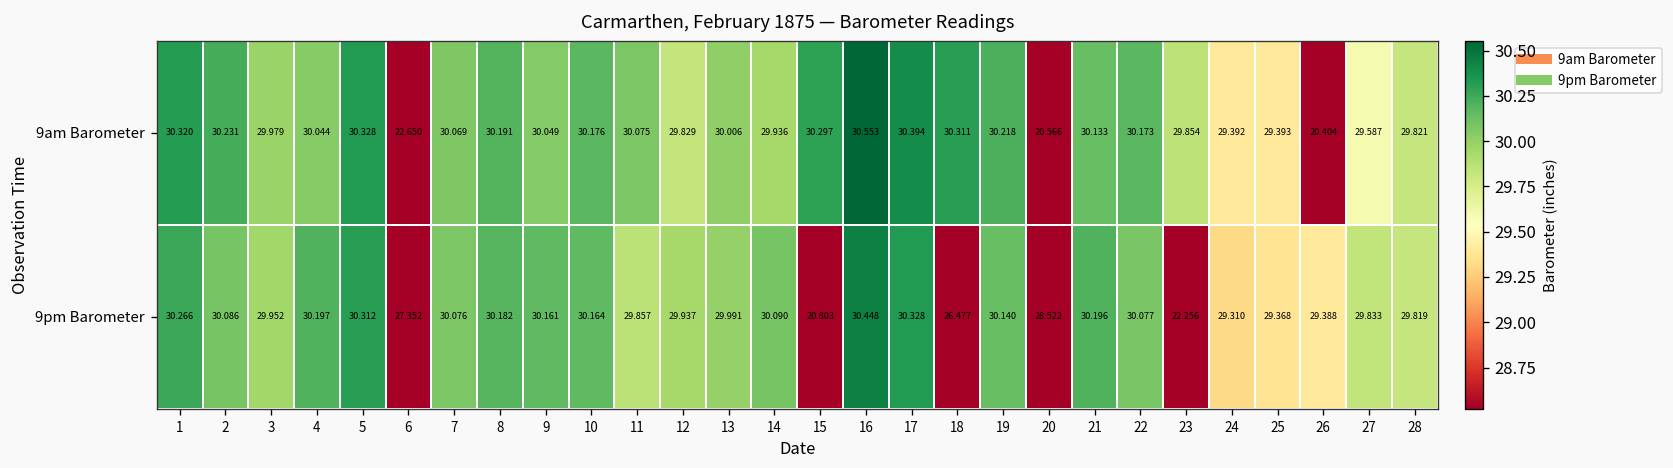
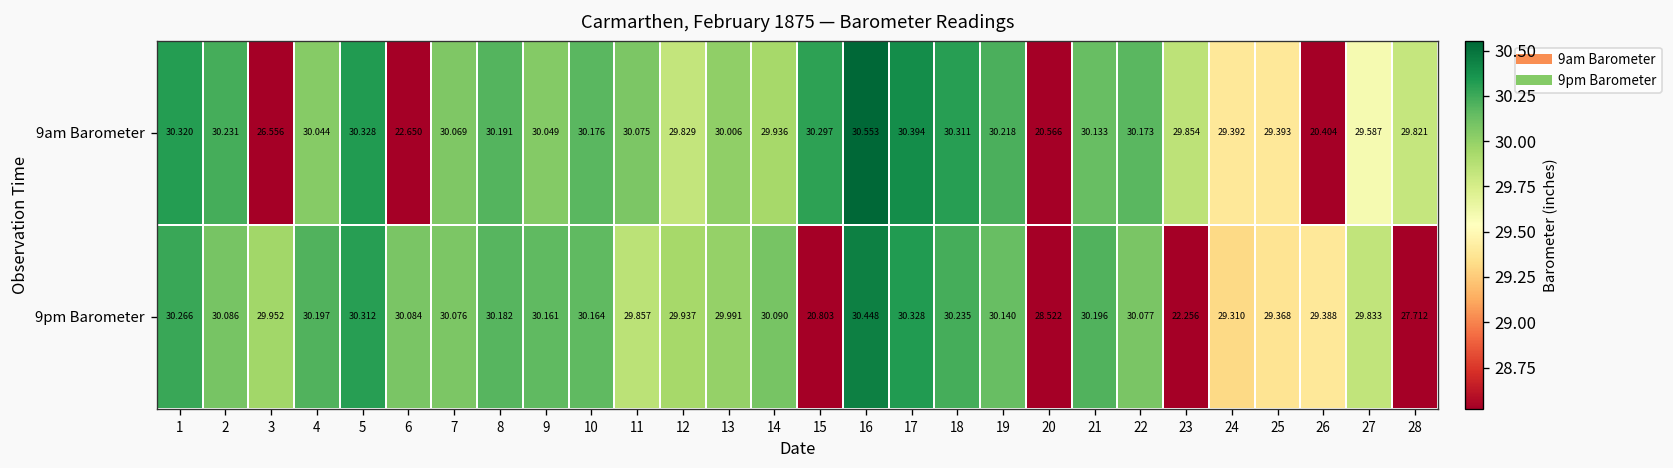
9am Barometer, 3: 29.979 -> 26.556
9pm Barometer, 6: 27.352 -> 30.084
9pm Barometer, 18: 26.477 -> 30.235
9pm Barometer, 28: 29.819 -> 27.712
